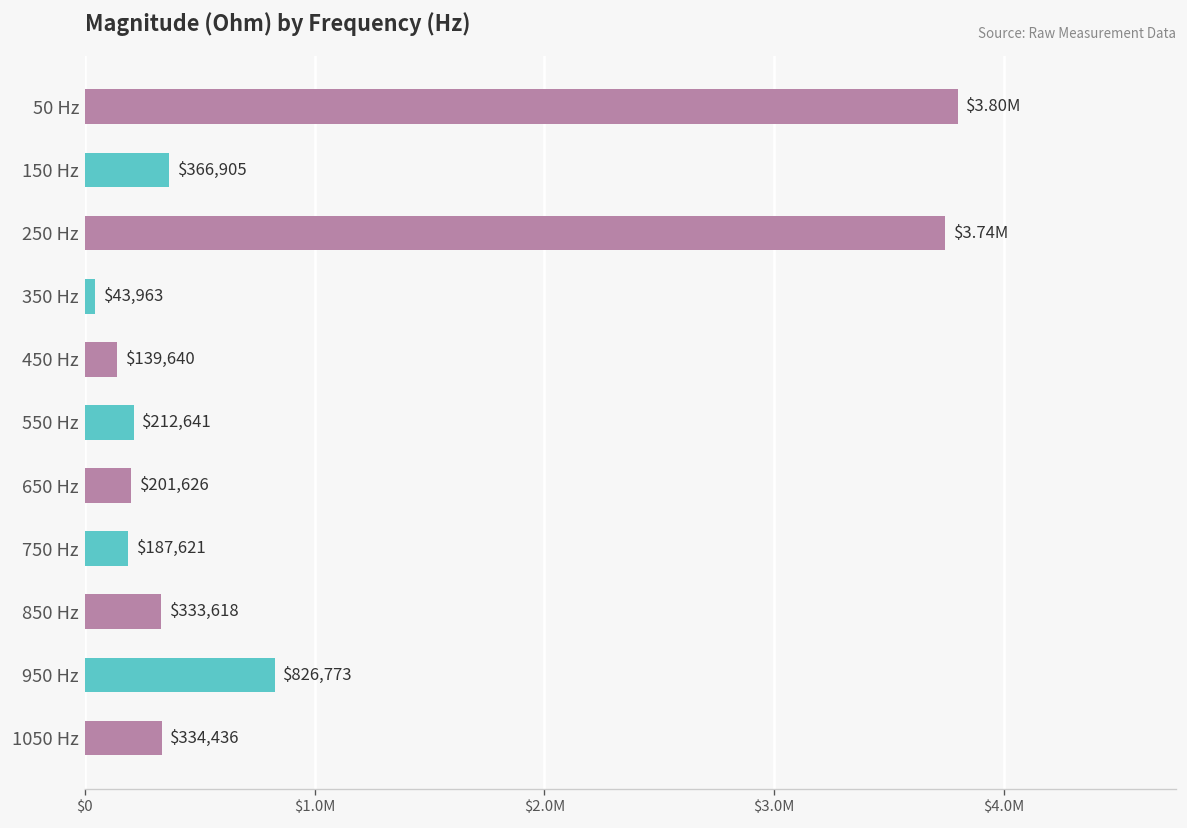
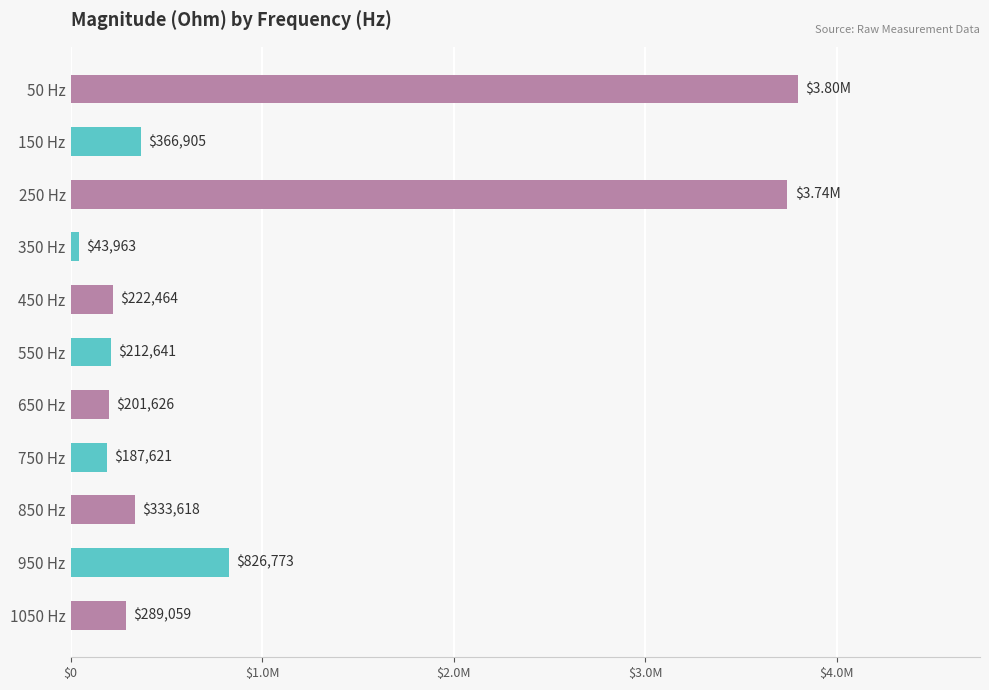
450 Hz: $139,640 -> $222,464
1050 Hz: $334,436 -> $289,059
